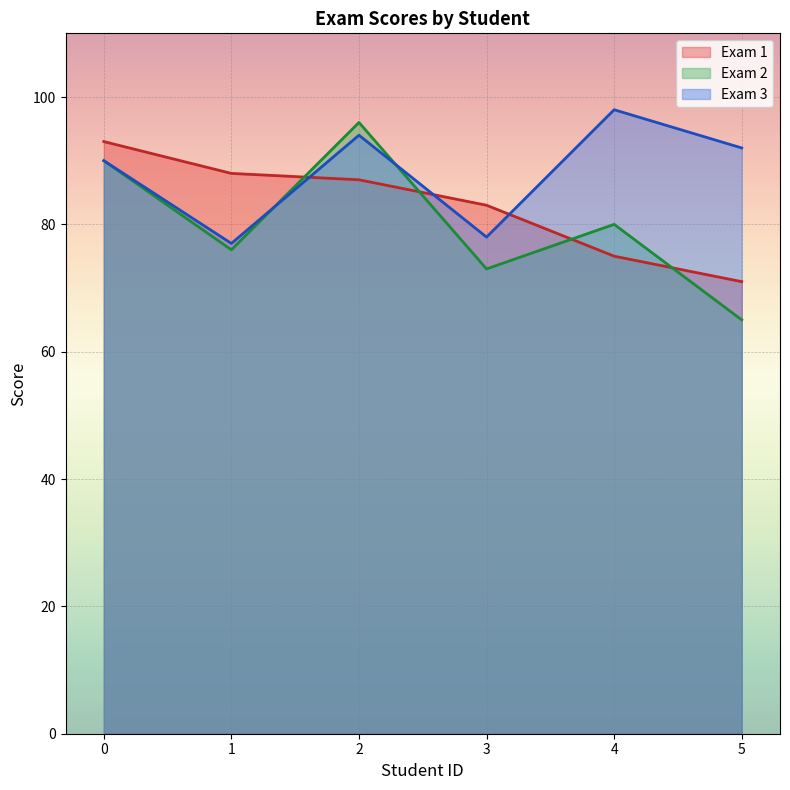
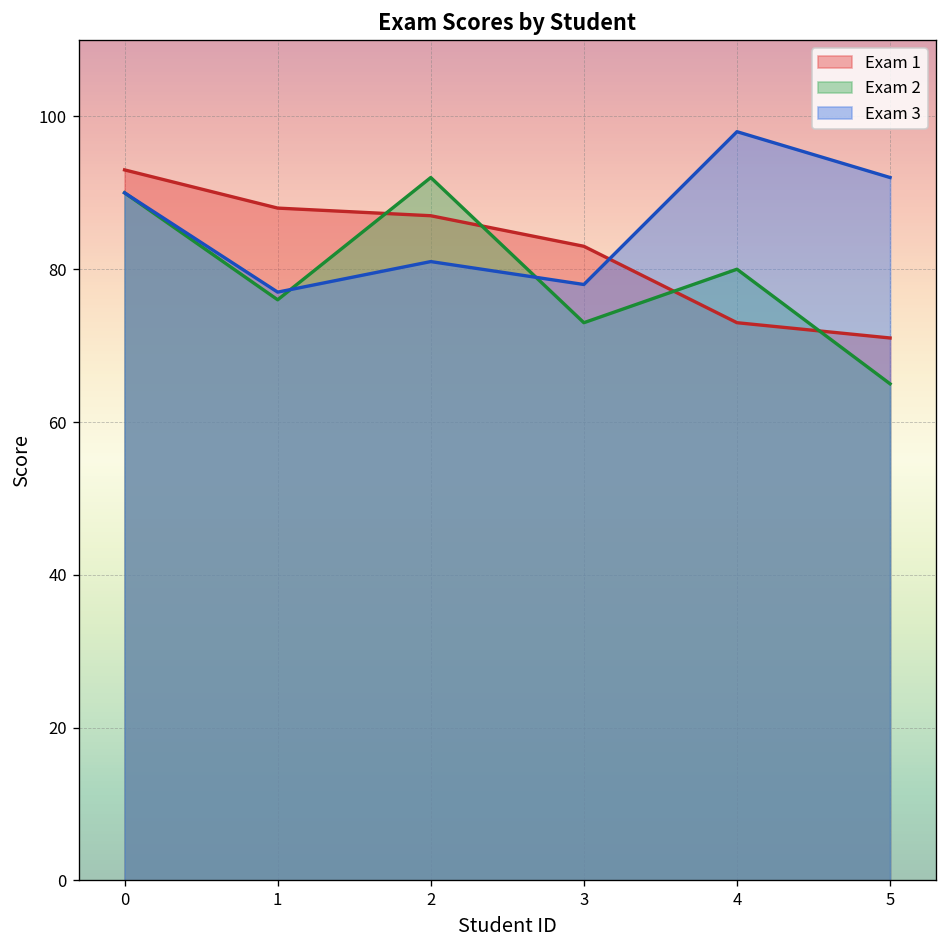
Exam 2, 2: 96 -> 92
Exam 3, 2: 94 -> 81
Exam 1, 4: 75 -> 73
